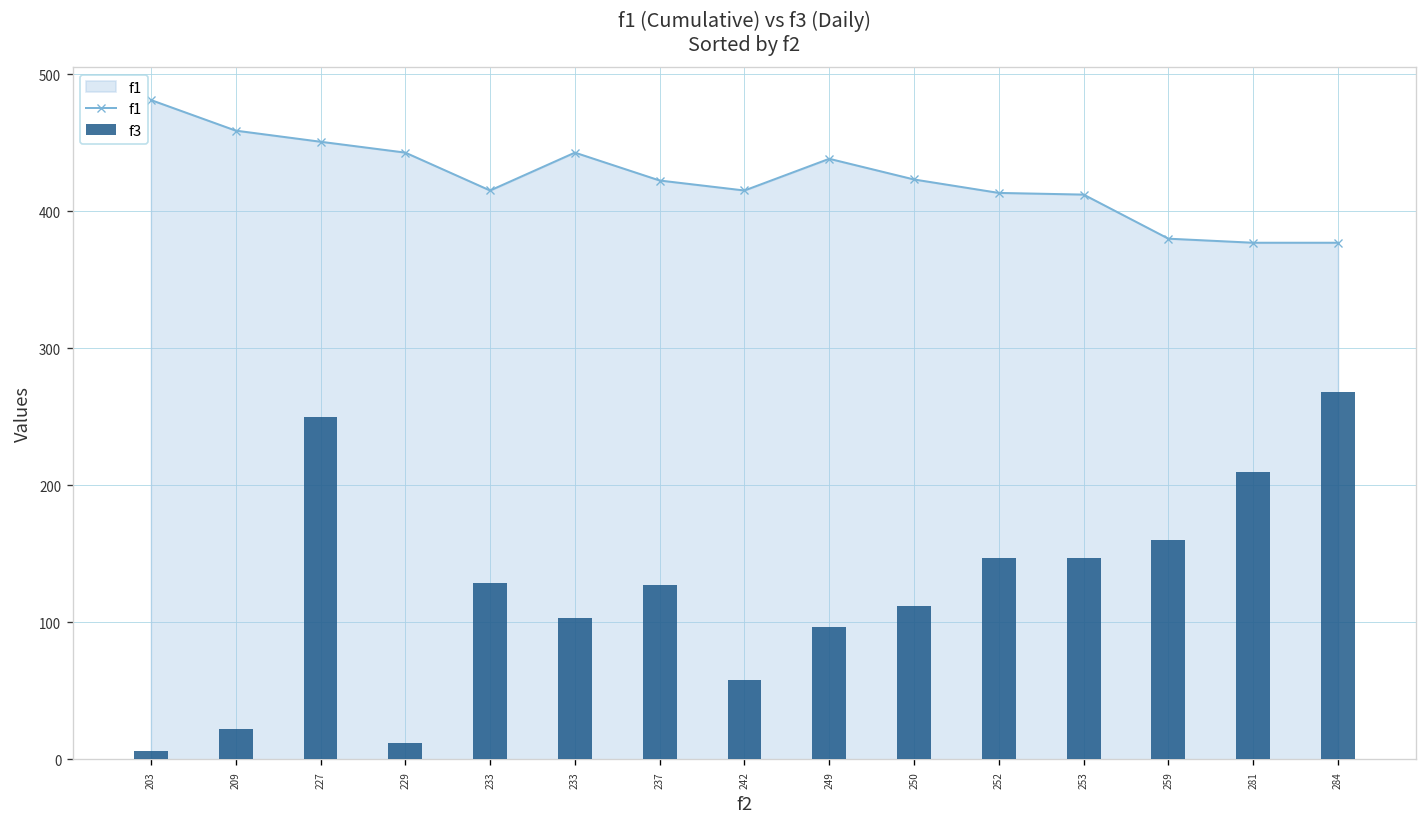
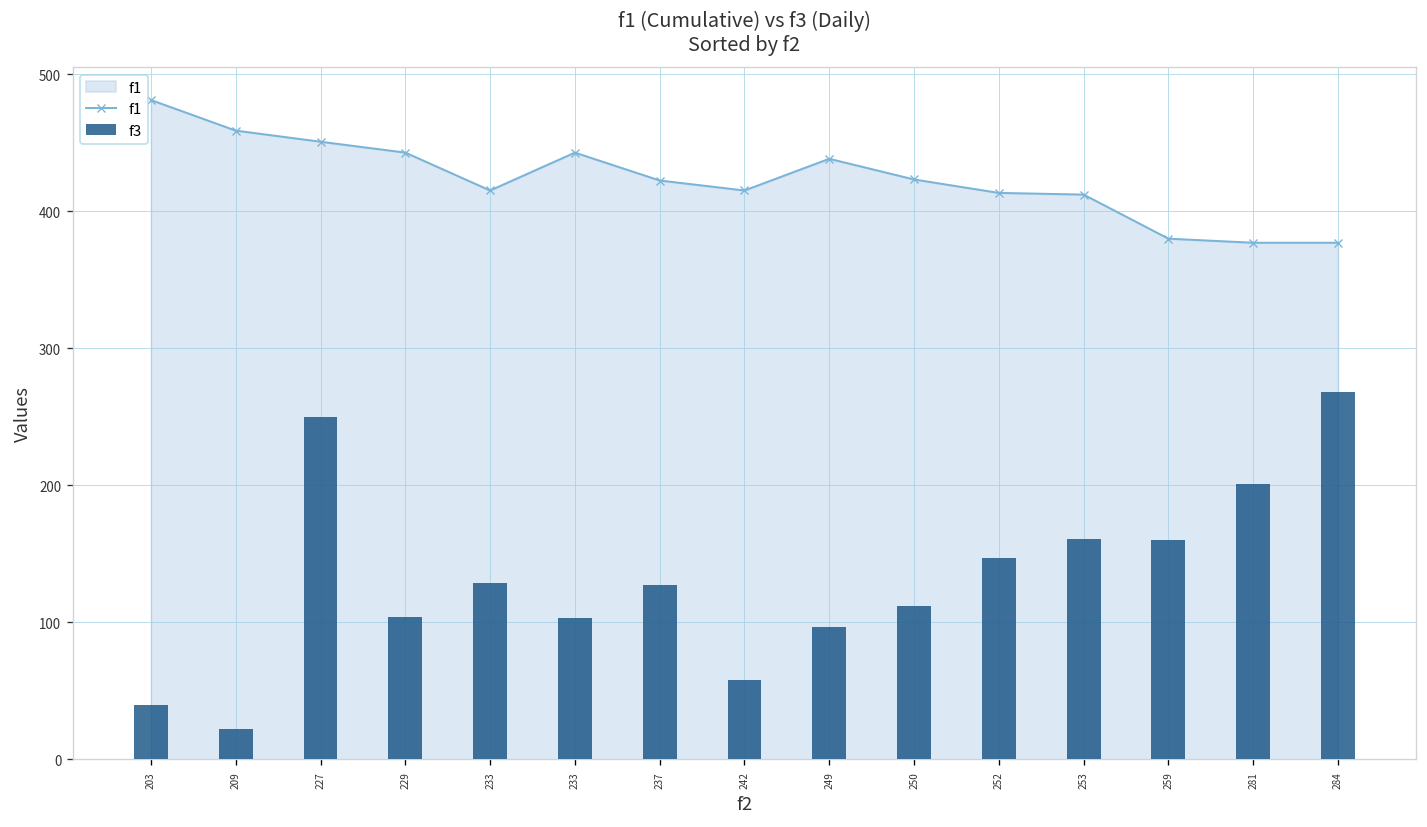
f3, 203: 6 -> 40
f3, 229: 12 -> 104
f3, 253: 147 -> 161
f3, 281: 210 -> 201
